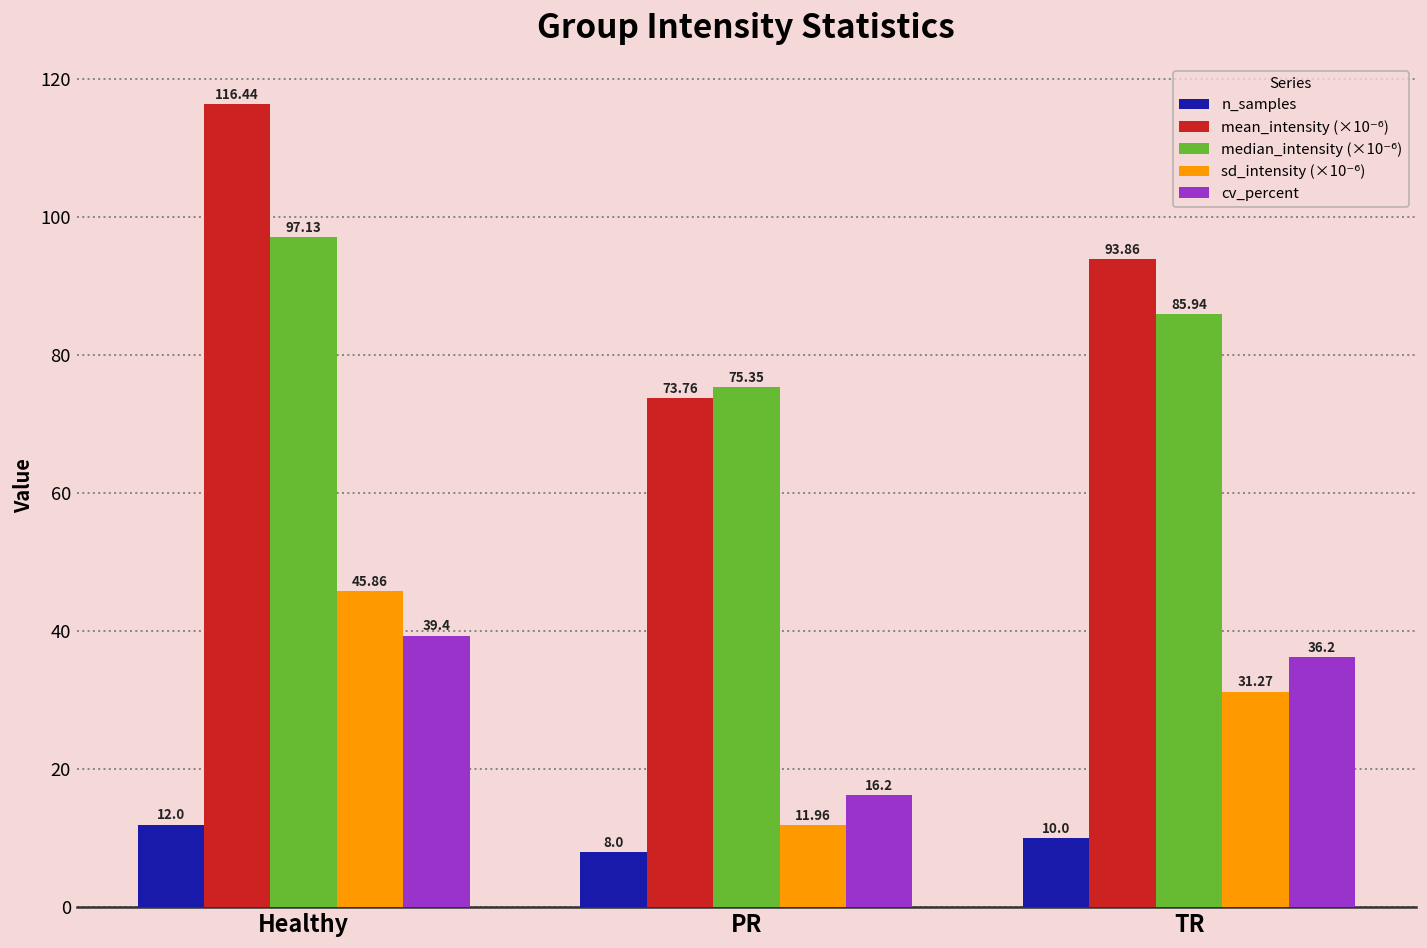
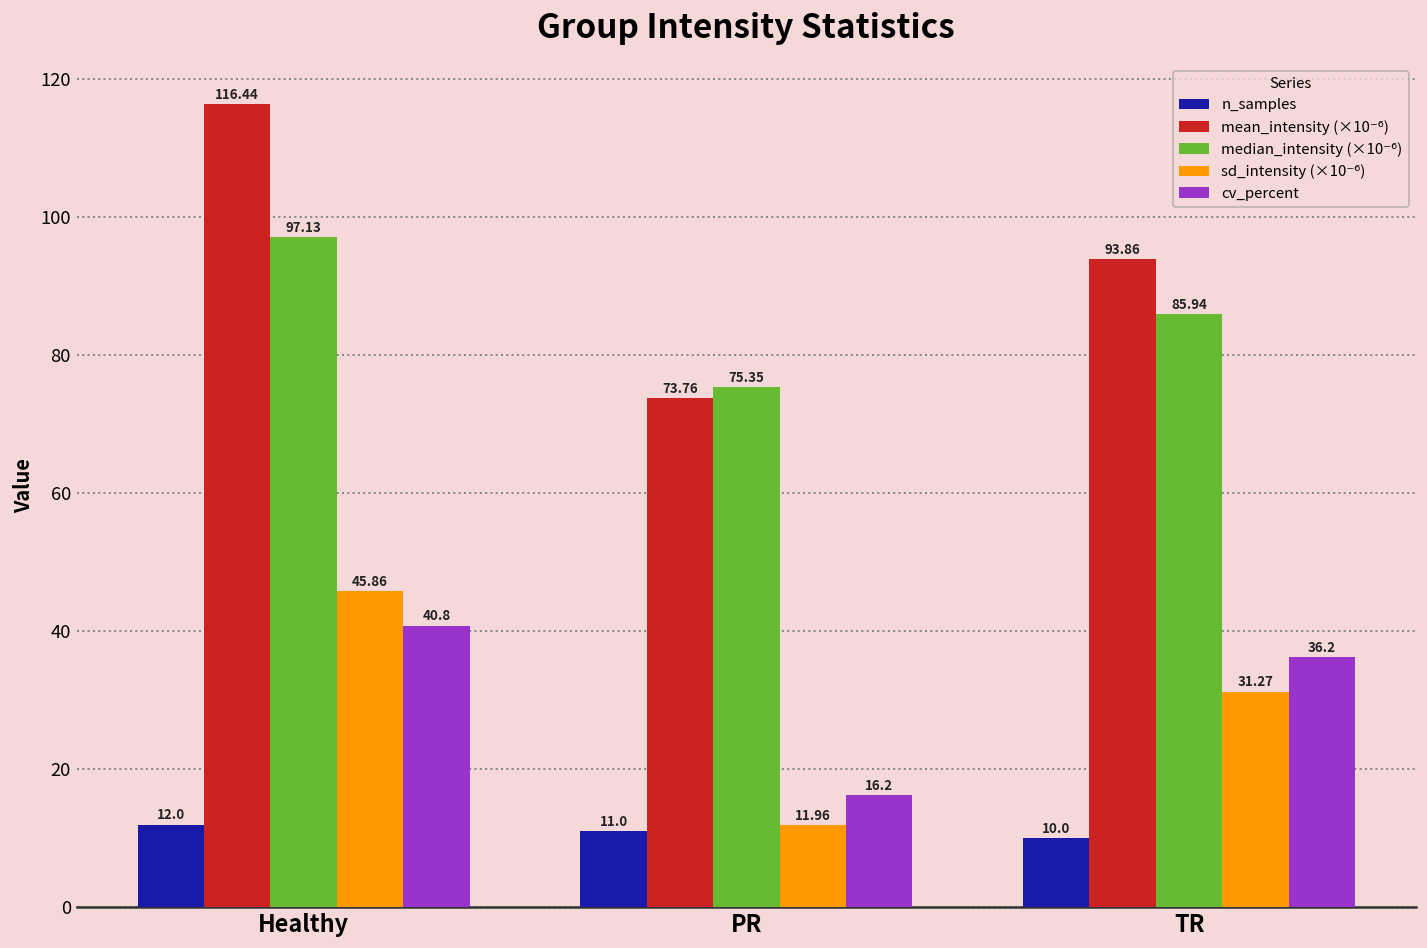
cv_percent, Healthy: 39.4 -> 40.8
n_samples, PR: 8.0 -> 11.0
